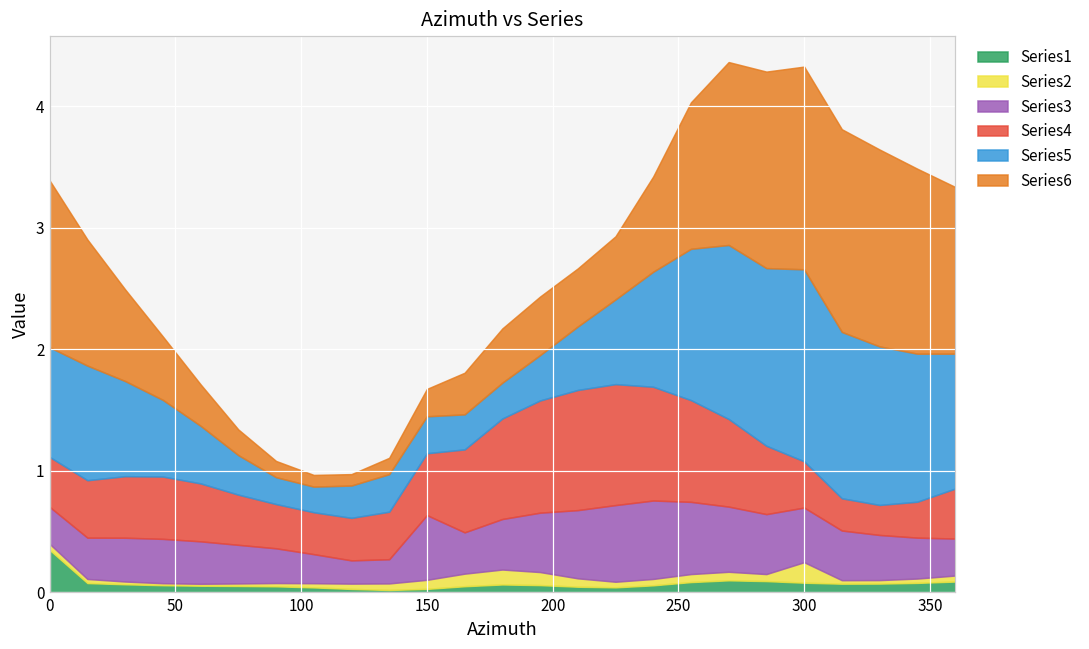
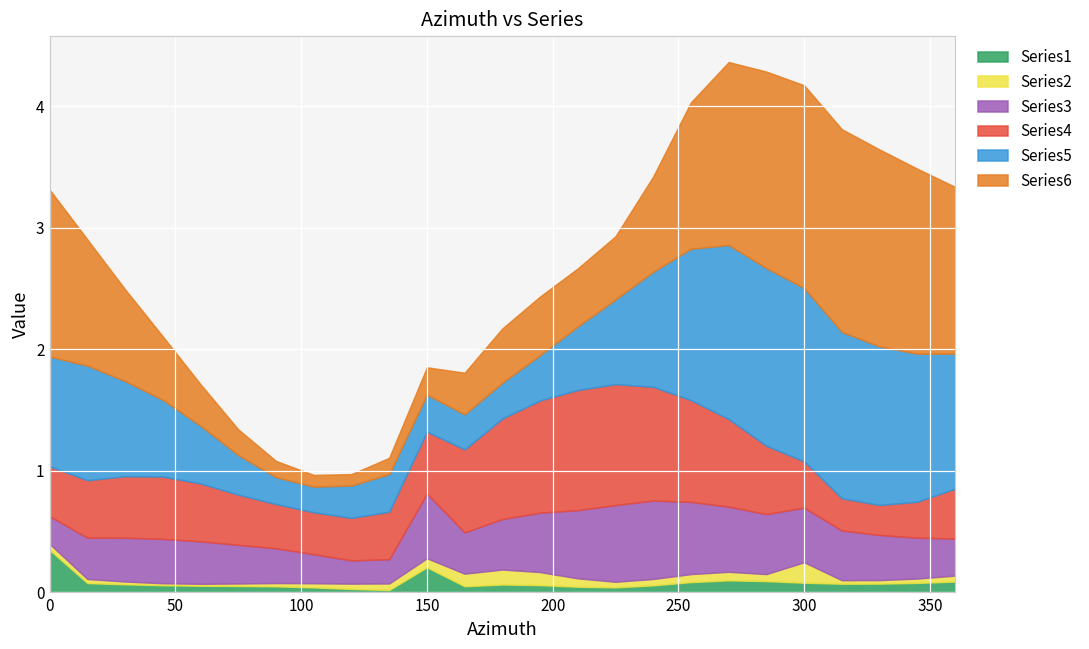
Series3, 0: 0.30 -> 0.23
Series1, 150: 0.03 -> 0.21
Series5, 300: 1.58 -> 1.43
